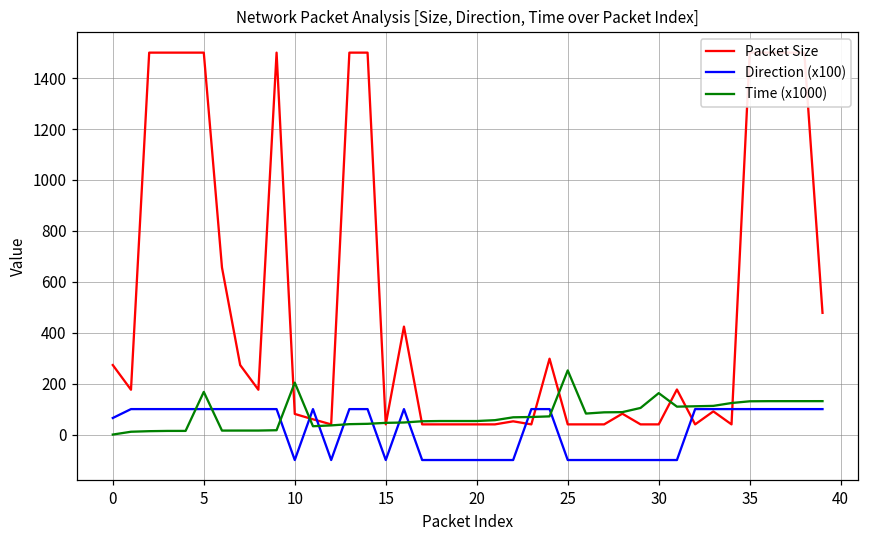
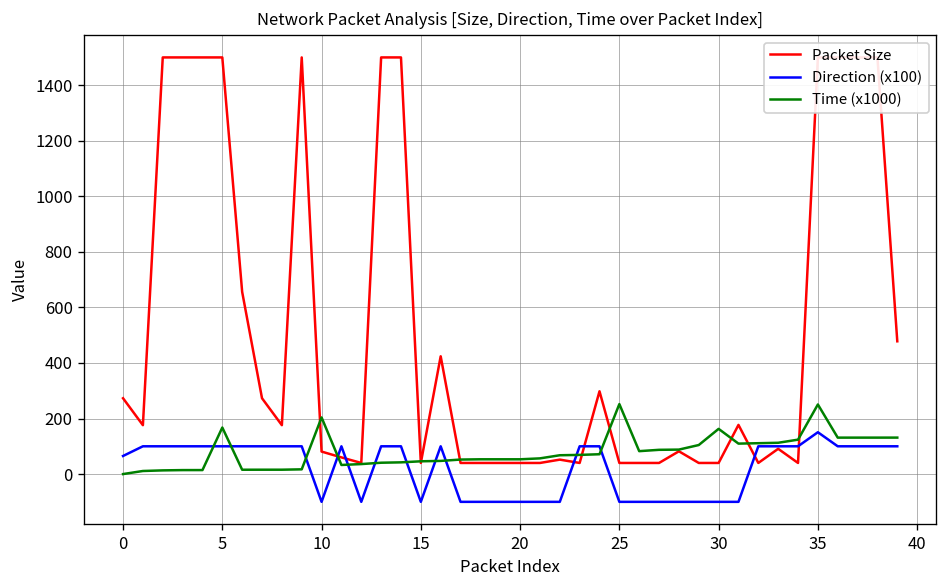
Direction (x100), 35: 100 -> 150
Time (x1000), 35: 130 -> 250
